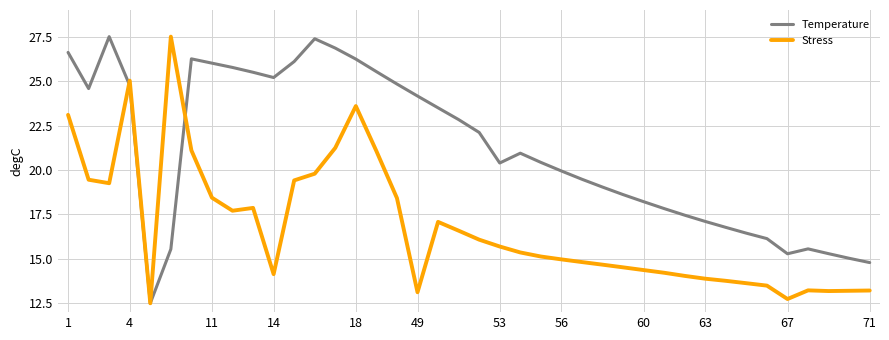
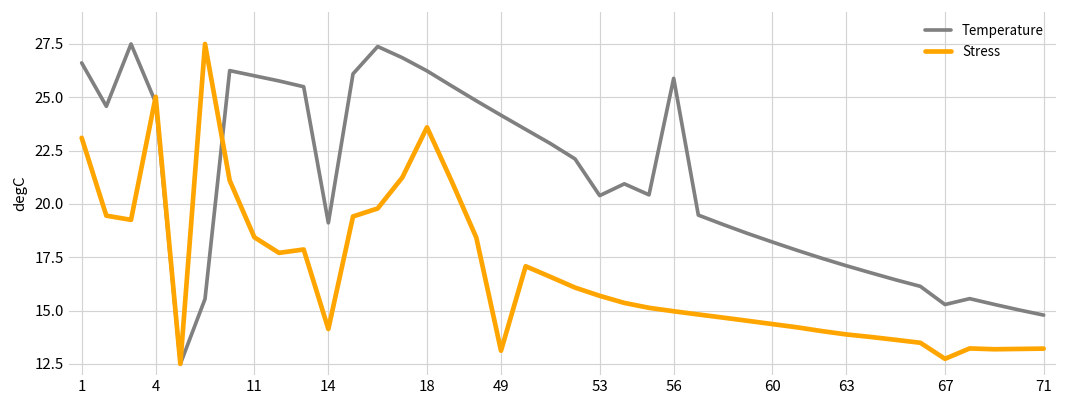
Temperature, 14: 25.2 -> 19.1
Temperature, 56: 19.9 -> 25.9
